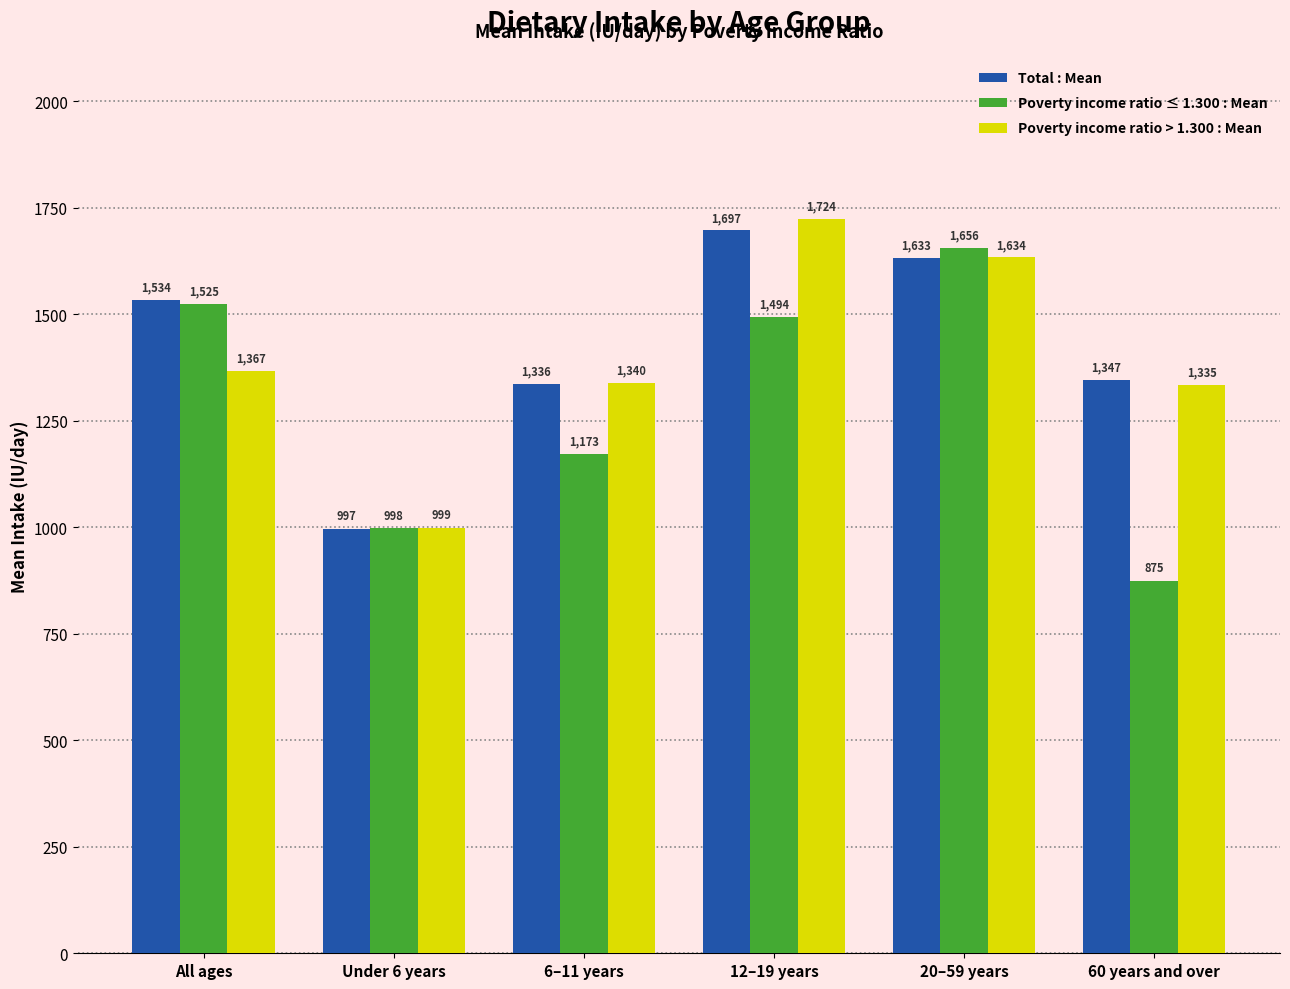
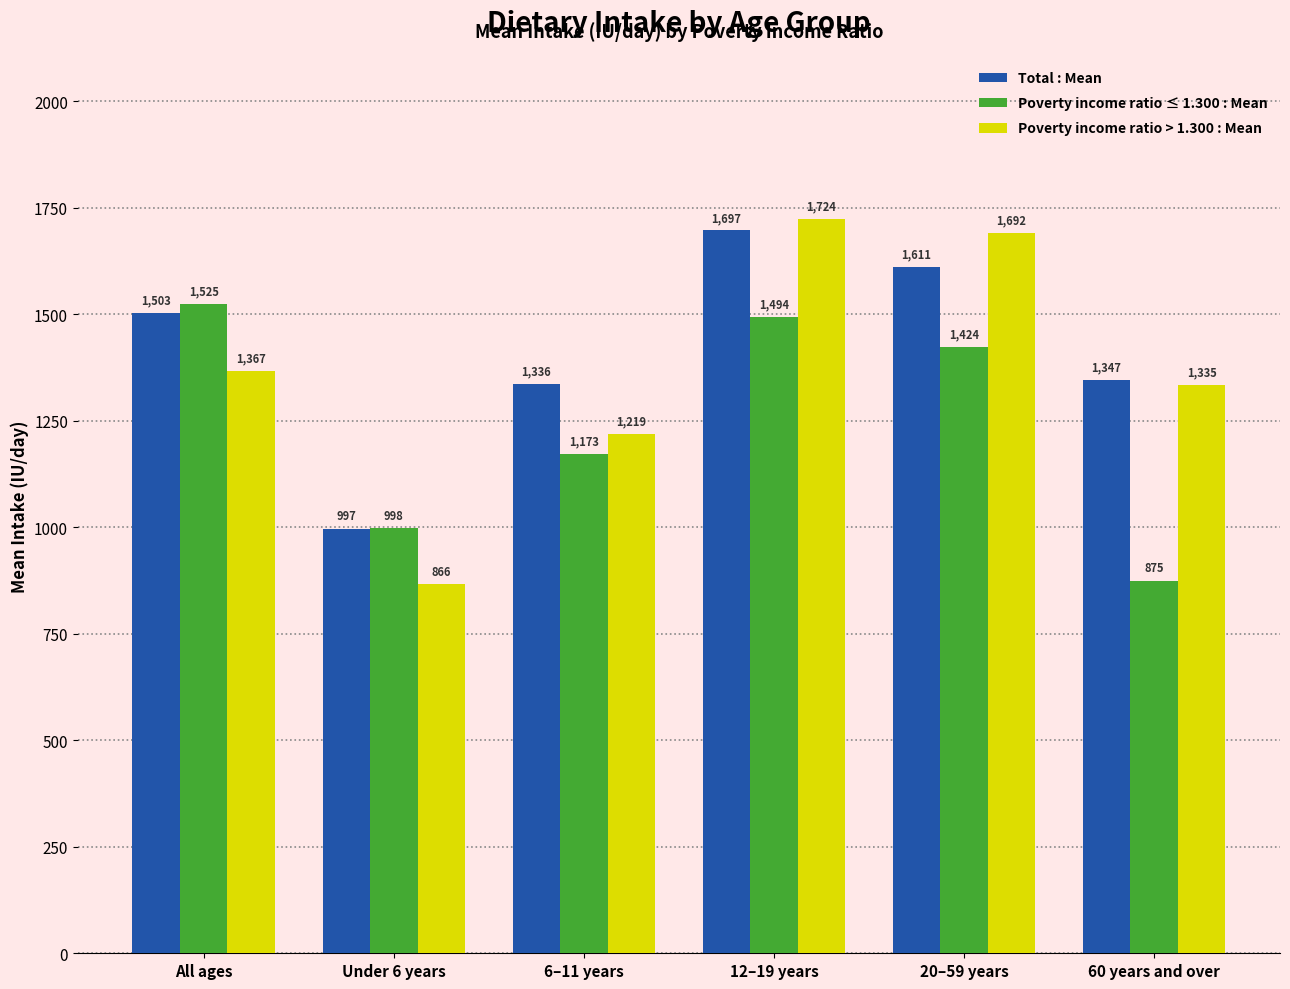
Total : Mean, All ages: 1,534 -> 1,503
Poverty income ratio > 1.300 : Mean, Under 6 years: 999 -> 866
Poverty income ratio > 1.300 : Mean, 6–11 years: 1,340 -> 1,219
Total : Mean, 20–59 years: 1,633 -> 1,611
Poverty income ratio ≤ 1.300 : Mean, 20–59 years: 1,656 -> 1,424
Poverty income ratio > 1.300 : Mean, 20–59 years: 1,634 -> 1,692
